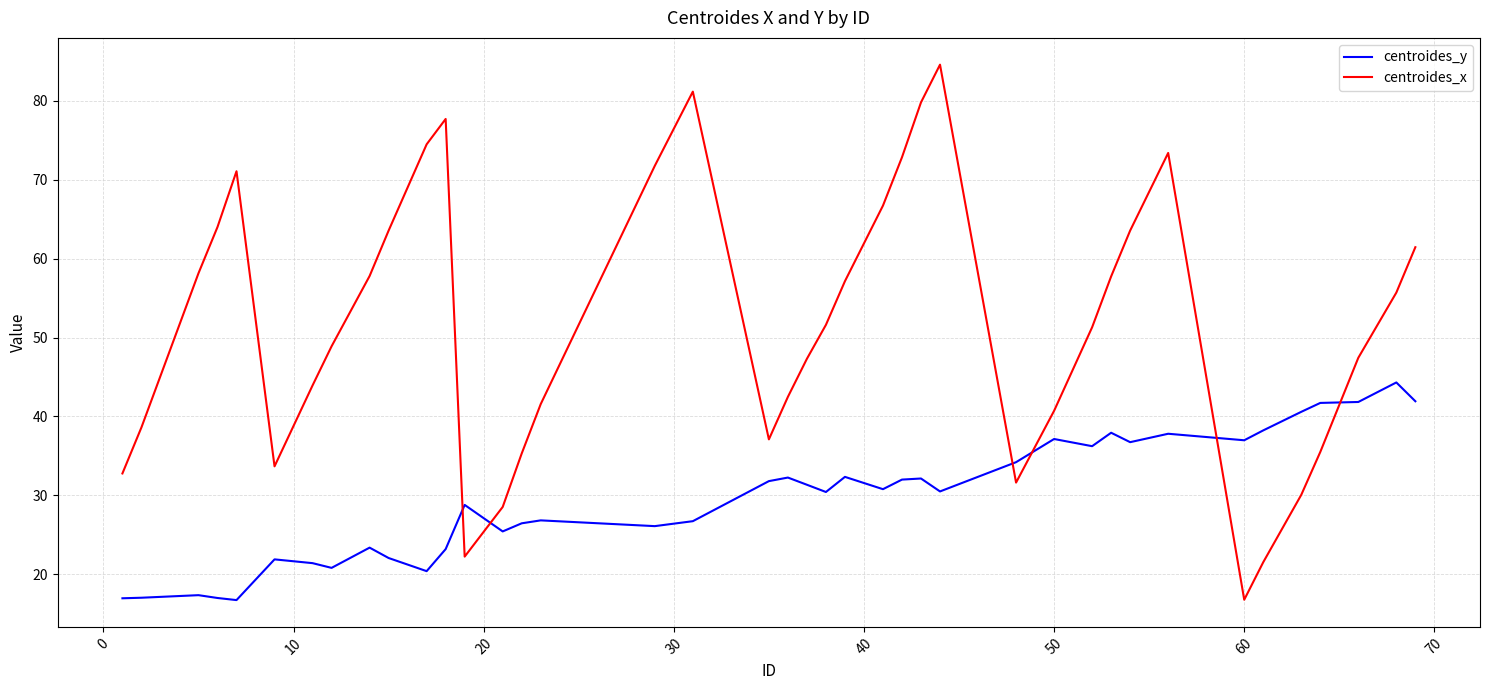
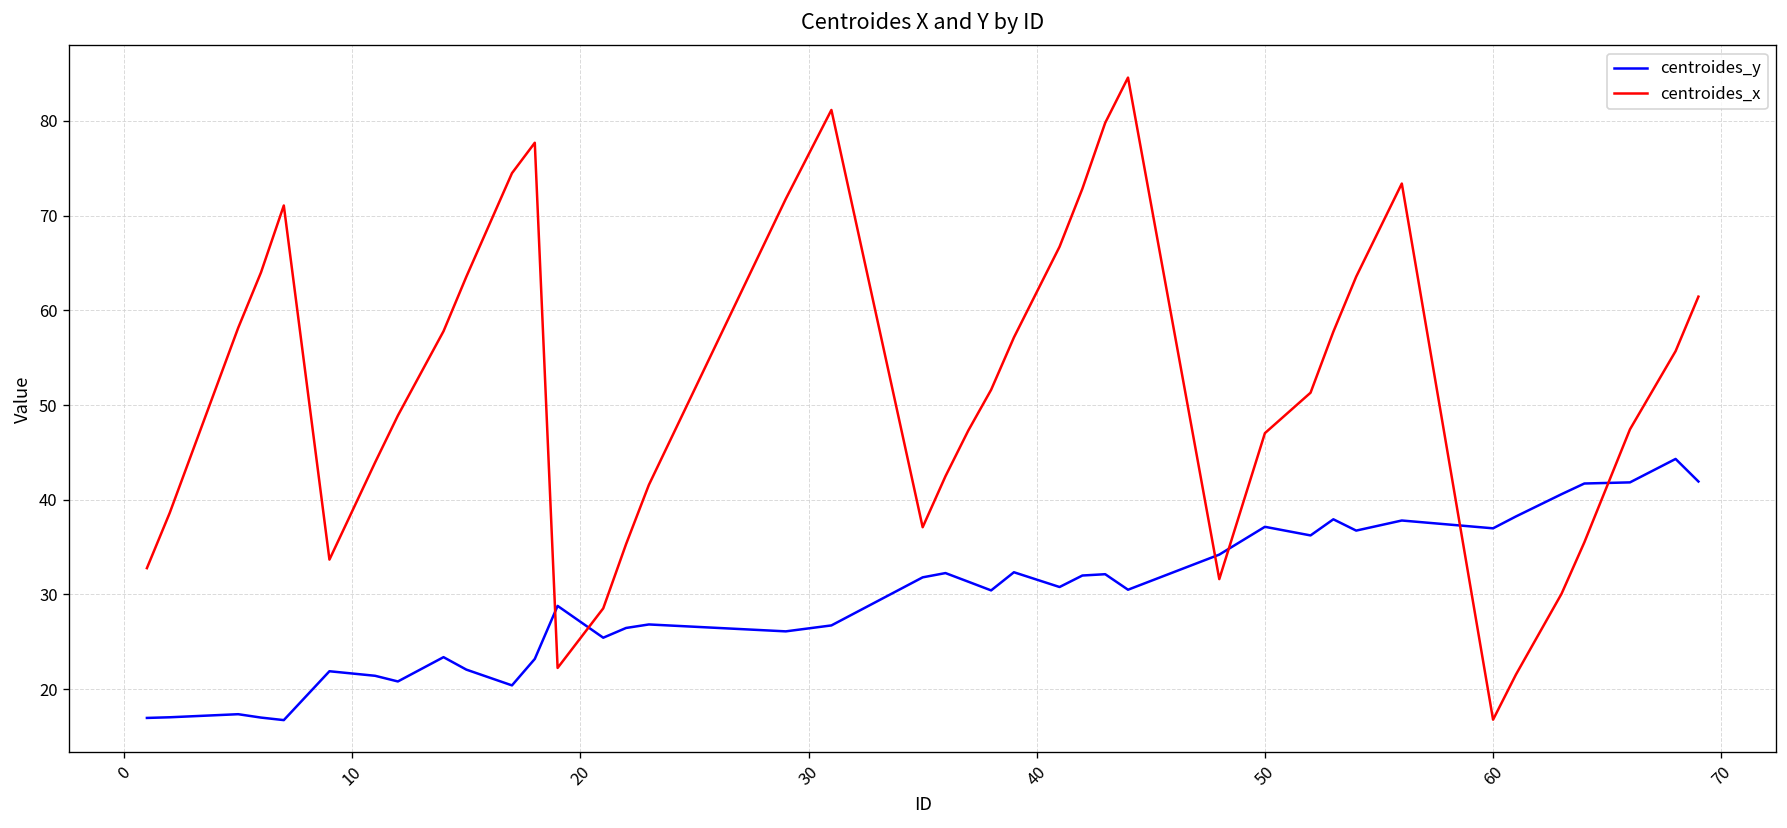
centroides_x, 50: 41 -> 47
